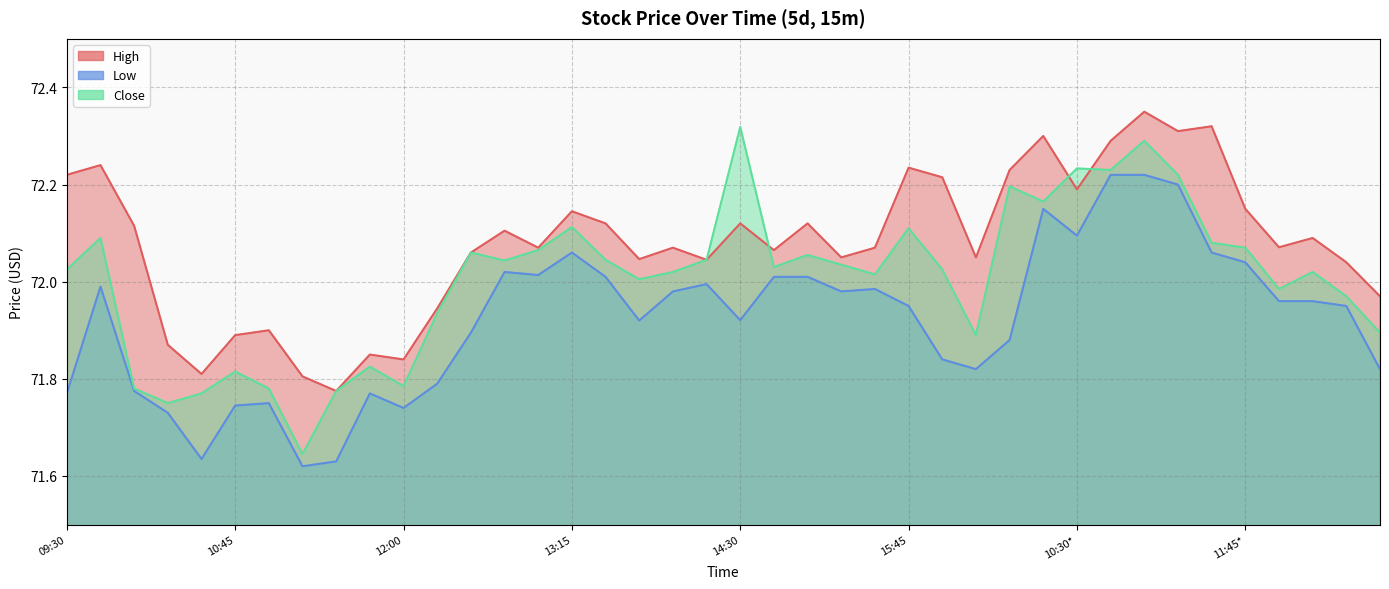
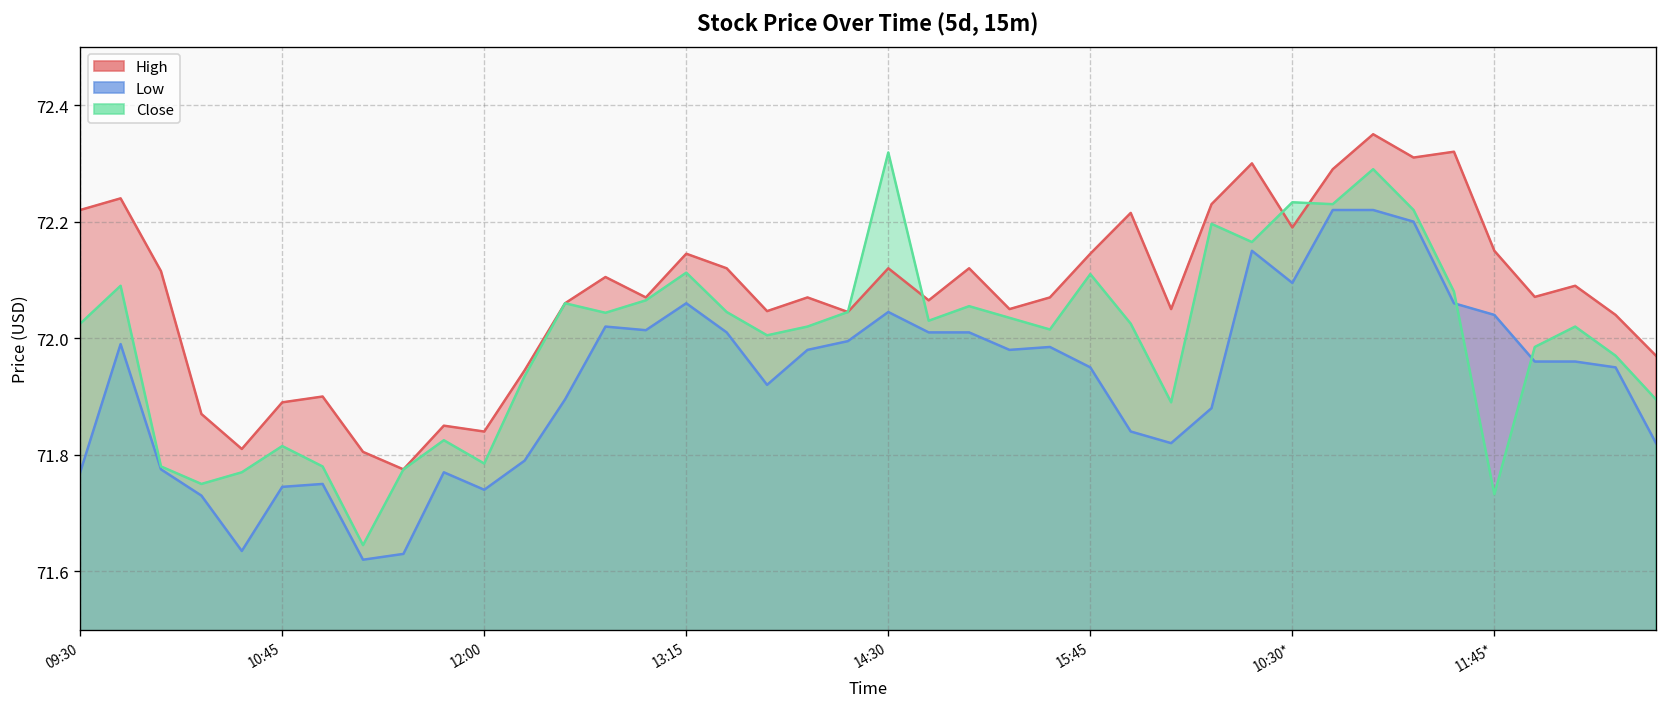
Low, 14:30: 71.92 -> 72.04
High, 15:45: 72.23 -> 72.14
Close, 11:45*: 72.07 -> 71.73
